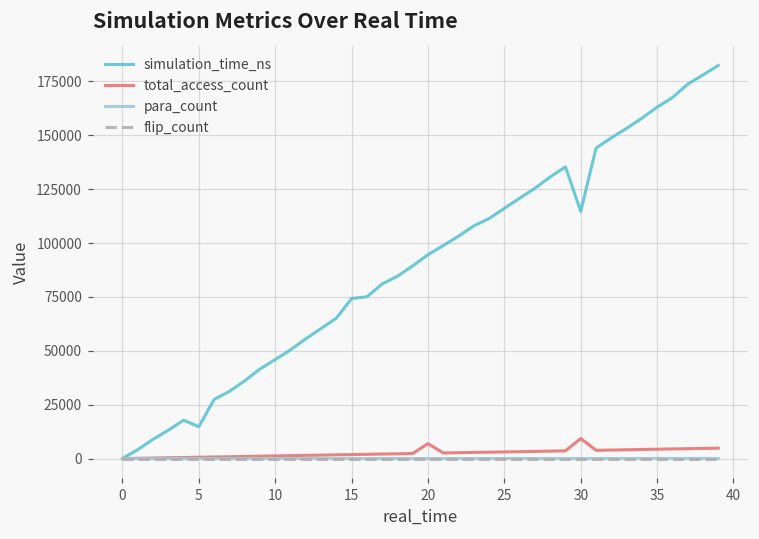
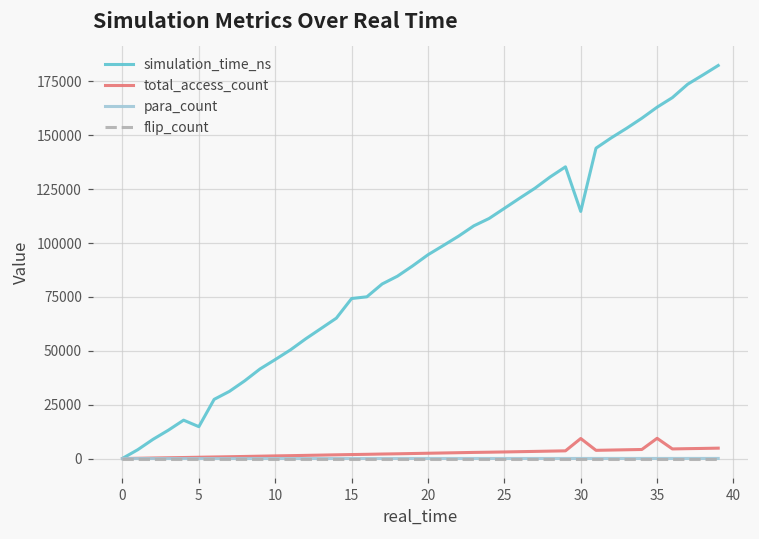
total_access_count, 20: 7000 -> 2000
total_access_count, 35: 4000 -> 9000
